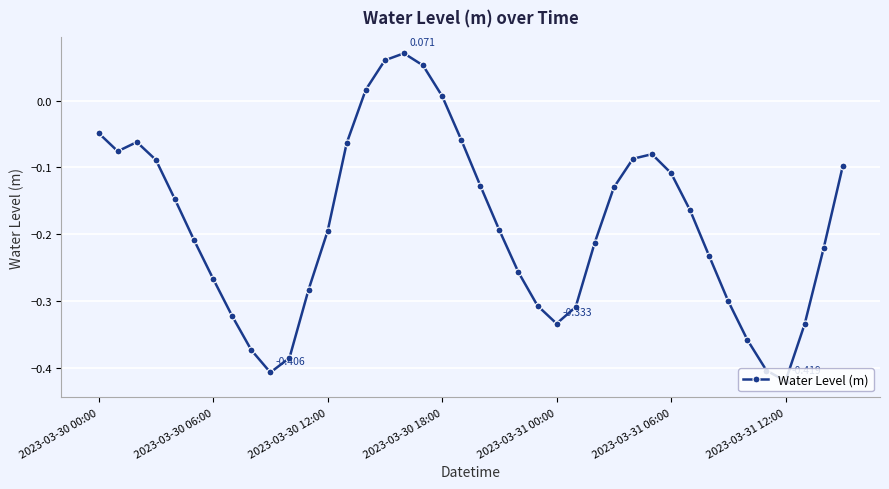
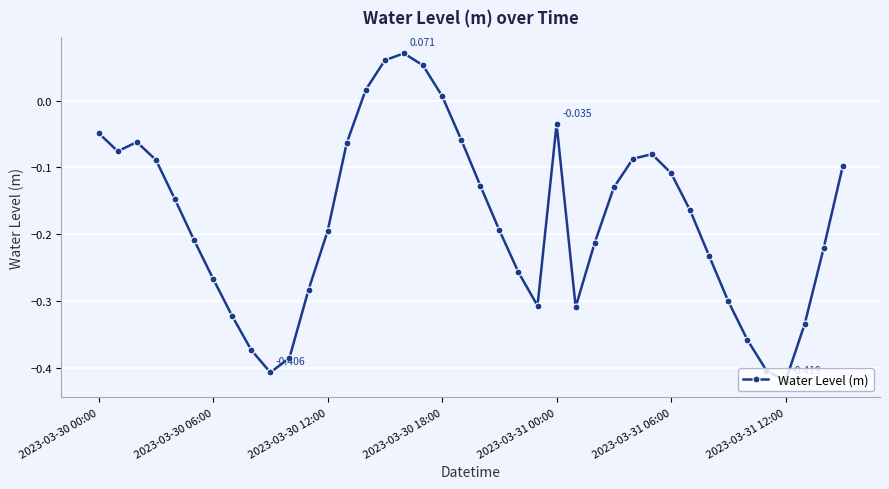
2023-03-31 00:00: -0.333 -> -0.035
